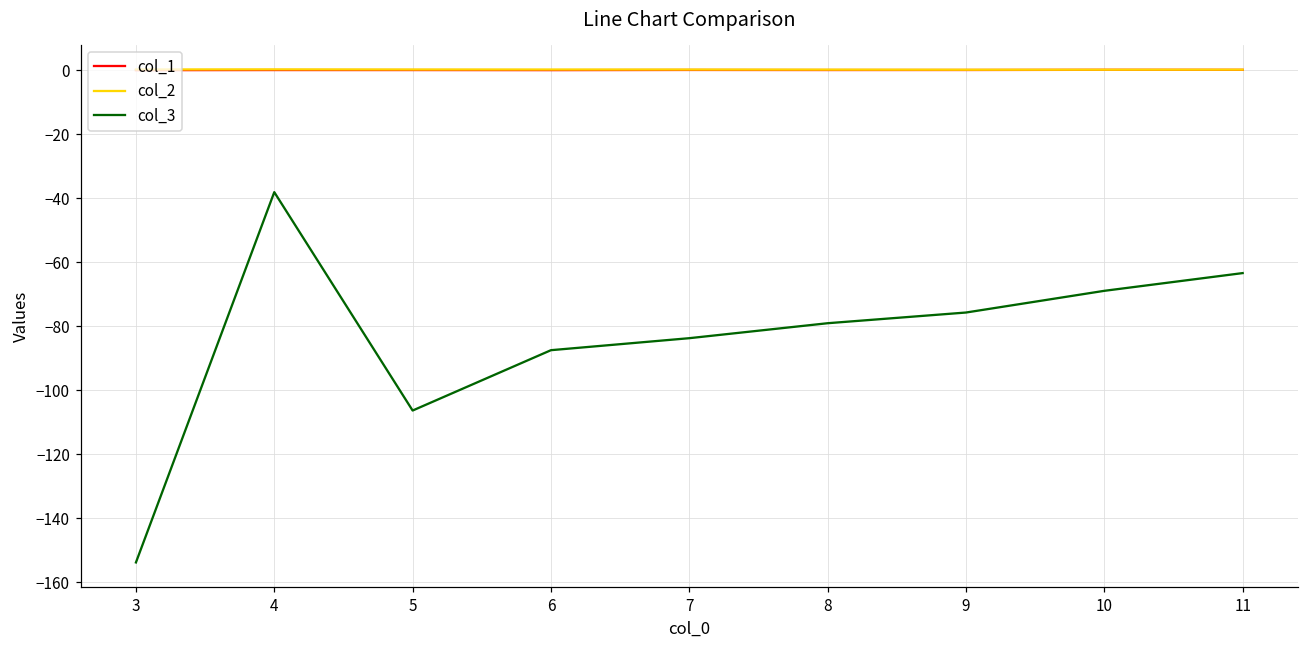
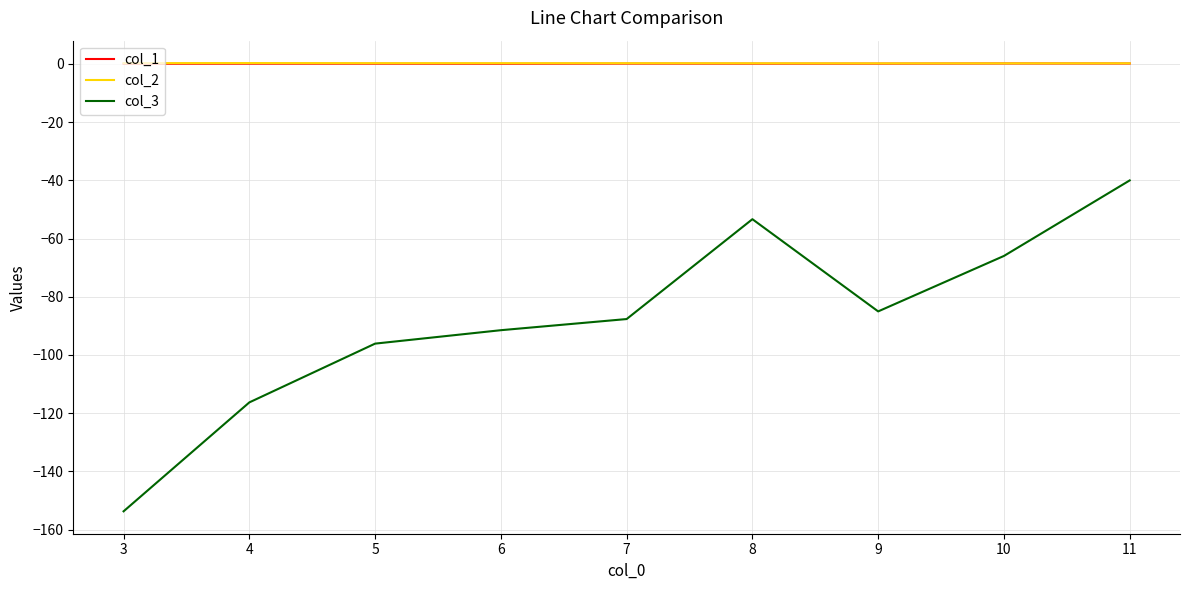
col_3, 4: -38 -> -116
col_3, 5: -106 -> -96
col_3, 6: -87 -> -91
col_3, 7: -84 -> -88
col_3, 8: -79 -> -53
col_3, 9: -76 -> -85
col_3, 10: -69 -> -66
col_3, 11: -63 -> -40
